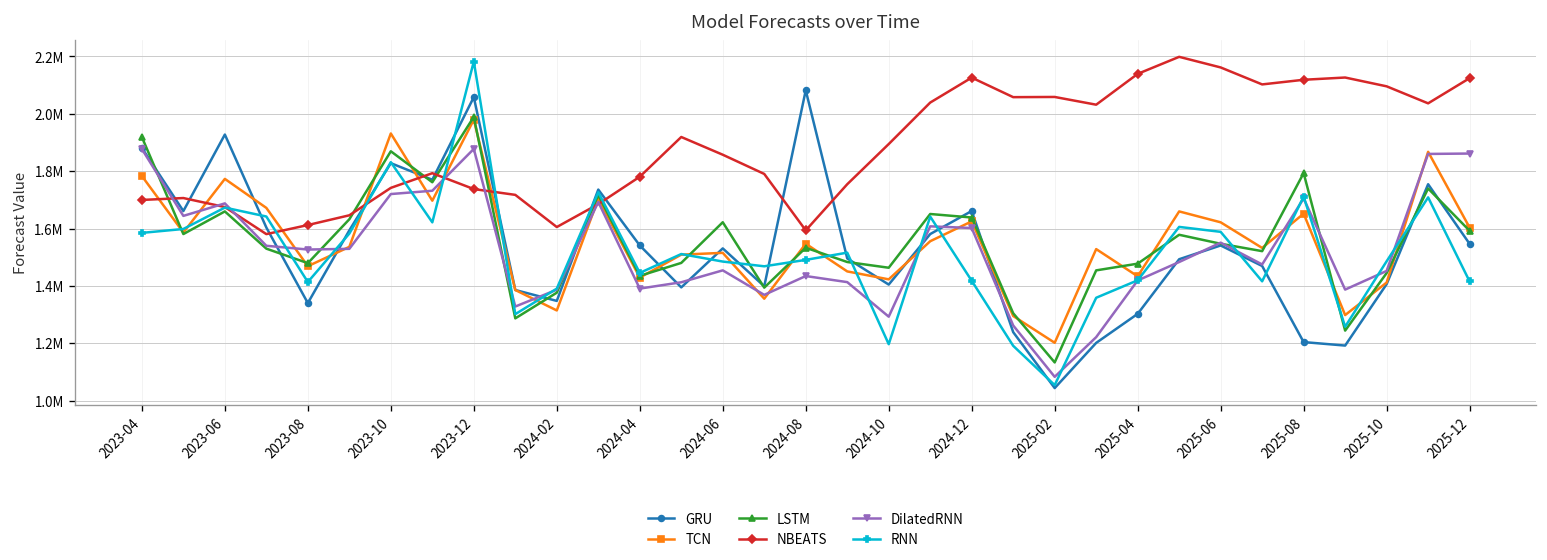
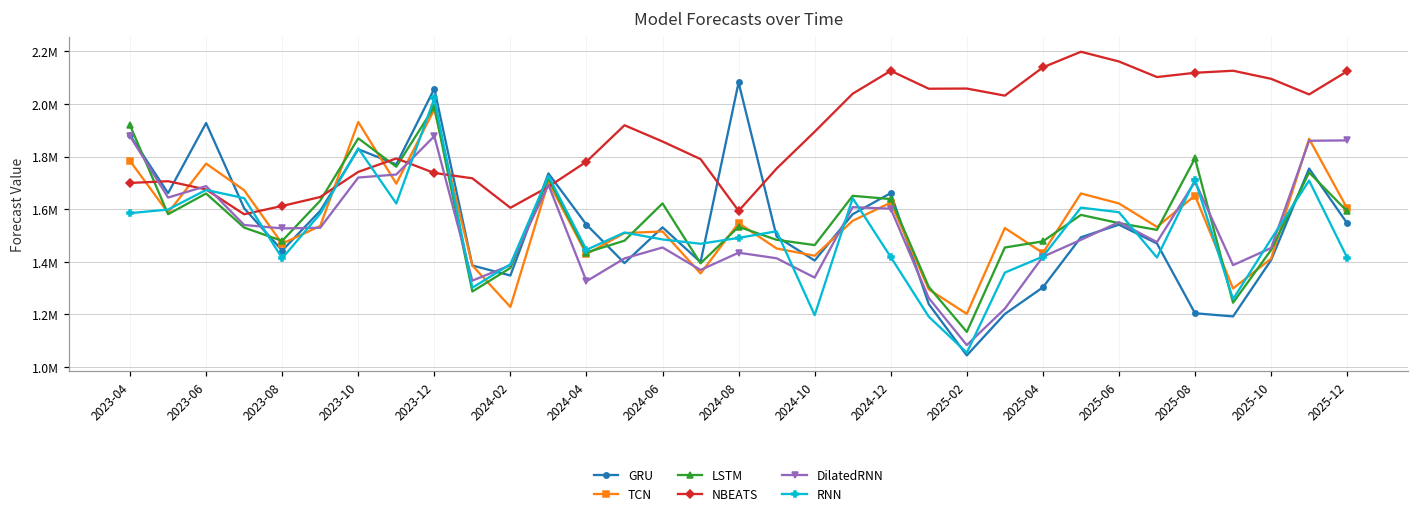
GRU, 2023-08: 1340000 -> 1440000
RNN, 2023-12: 2180000 -> 2020000
TCN, 2024-02: 1310000 -> 1230000
DilatedRNN, 2024-04: 1390000 -> 1330000
DilatedRNN, 2024-10: 1290000 -> 1340000
